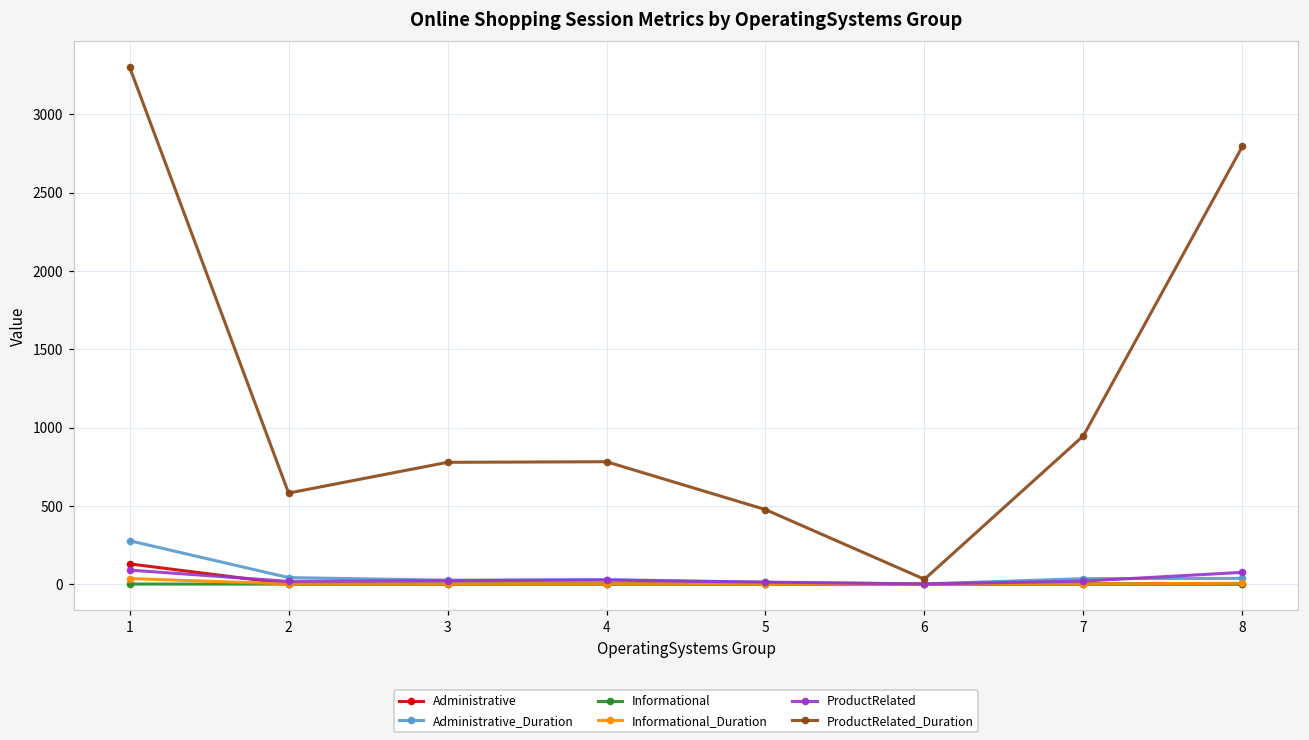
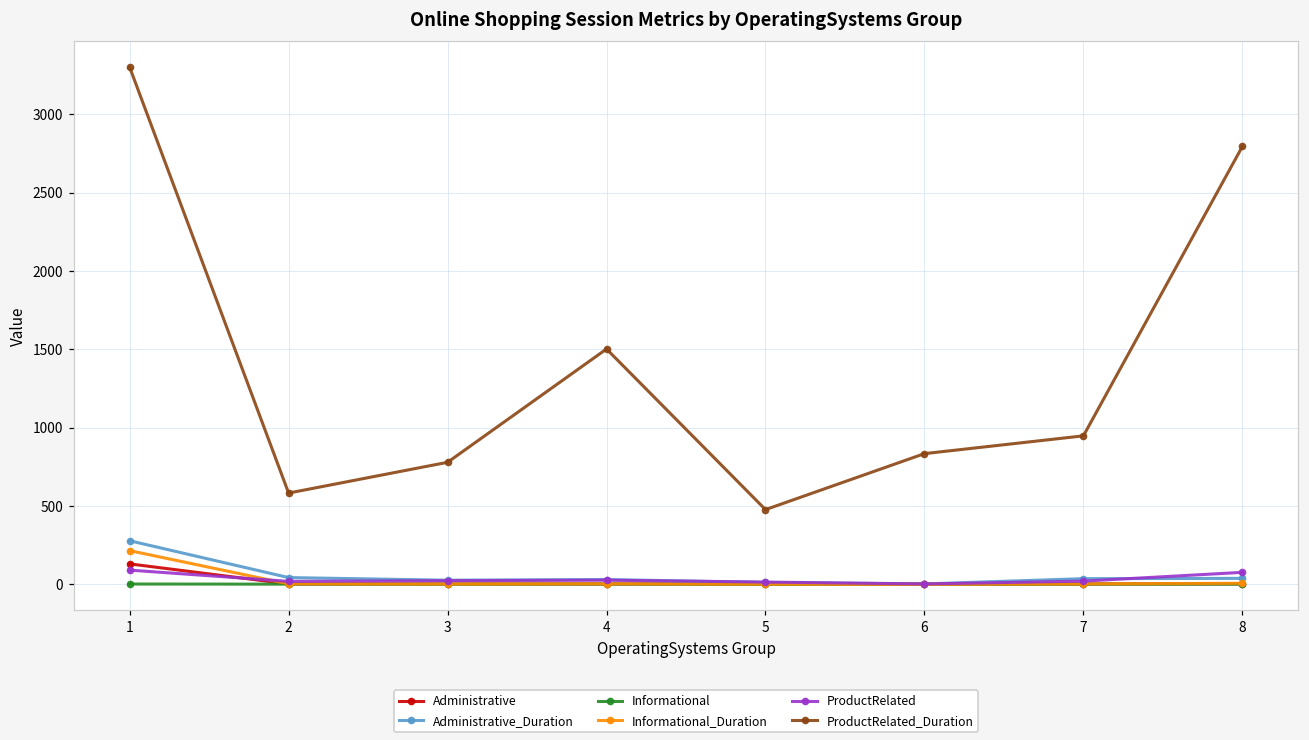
Informational_Duration, 1: 40 -> 210
ProductRelated_Duration, 4: 780 -> 1500
ProductRelated_Duration, 6: 30 -> 830
